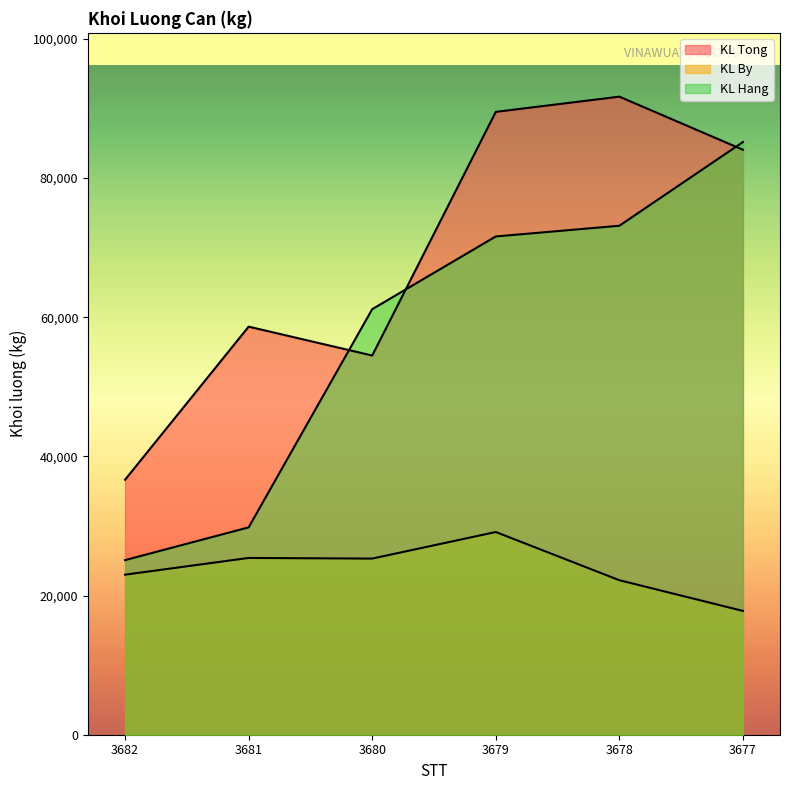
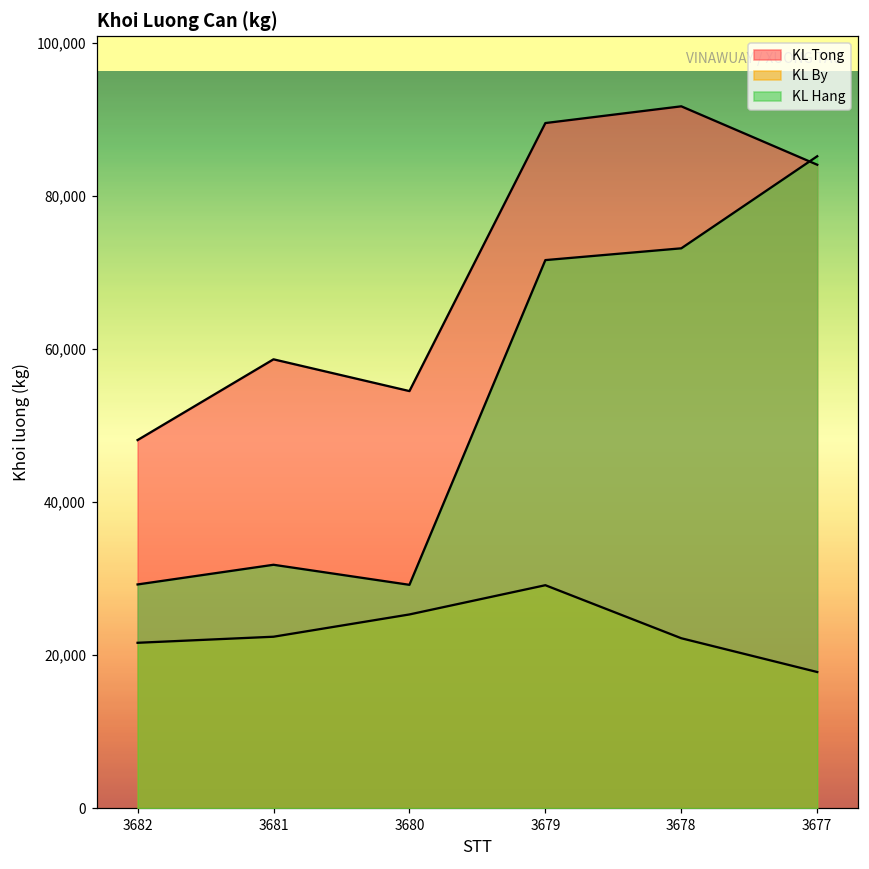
KL Tong, 3682: 37,000 -> 48,000
KL By, 3682: 23,000 -> 22,000
KL Hang, 3682: 25,000 -> 29,000
KL By, 3681: 25,000 -> 22,000
KL Hang, 3681: 30,000 -> 32,000
KL Hang, 3680: 61,000 -> 29,000
